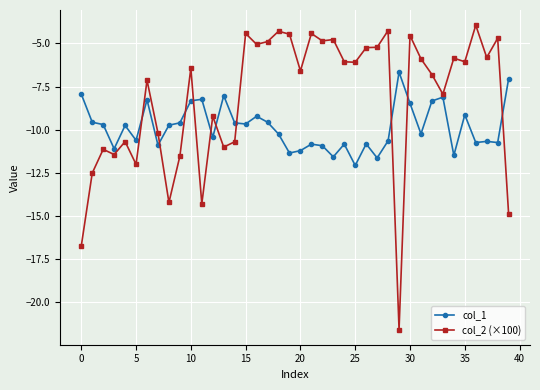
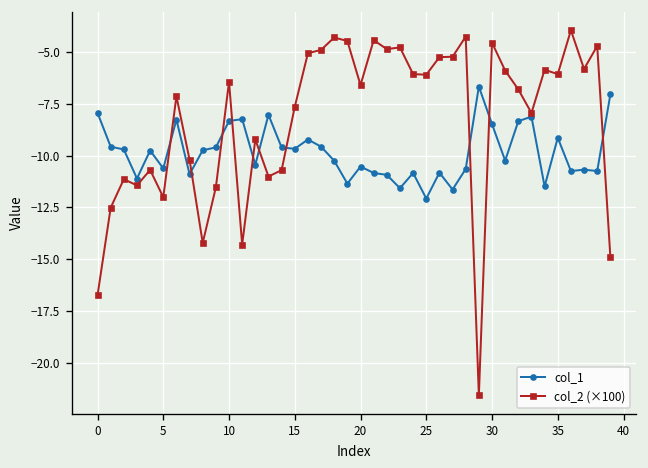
col_2 (×100), 15: -4.4 -> -7.6
col_1, 20: -11.2 -> -10.5
